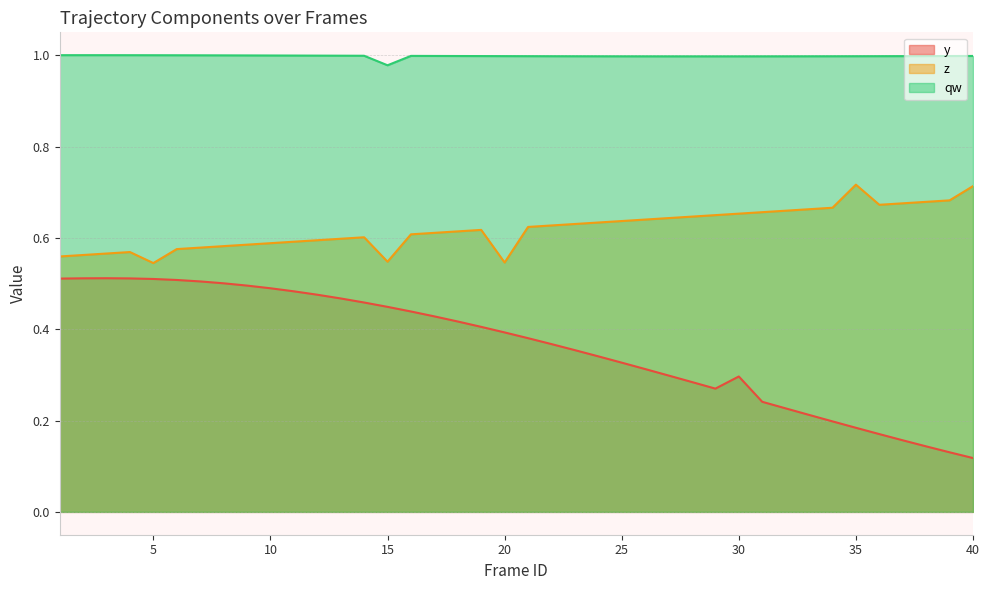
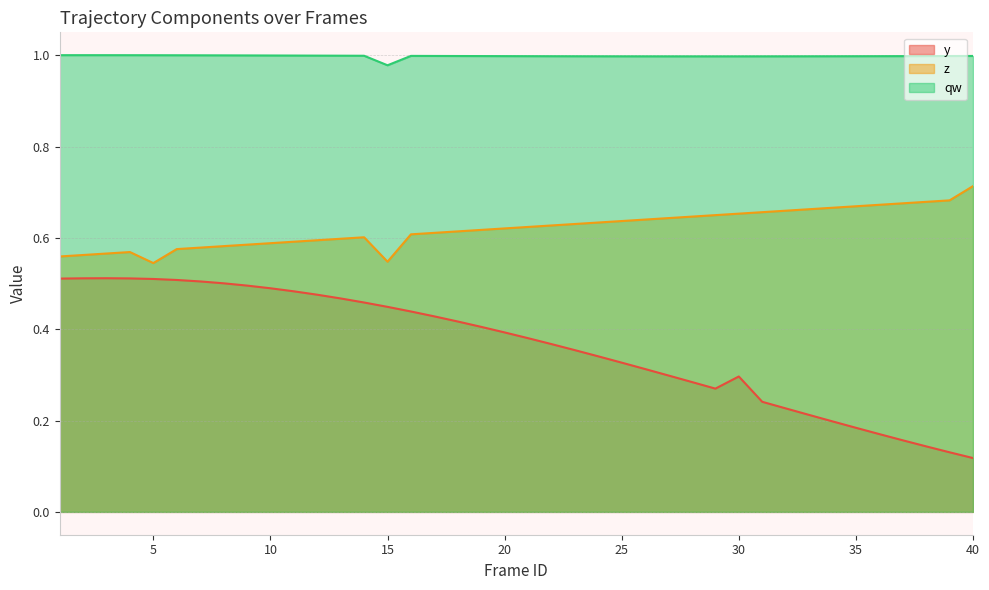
z, 20: 0.55 -> 0.62
z, 35: 0.72 -> 0.67
